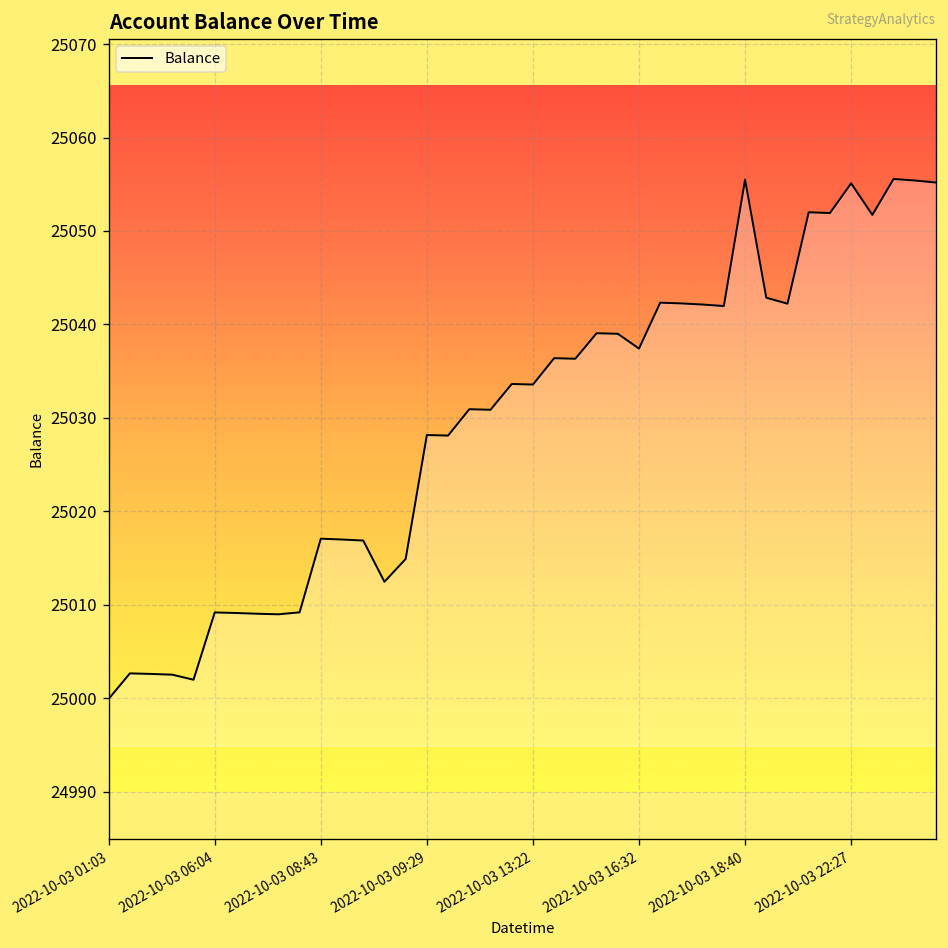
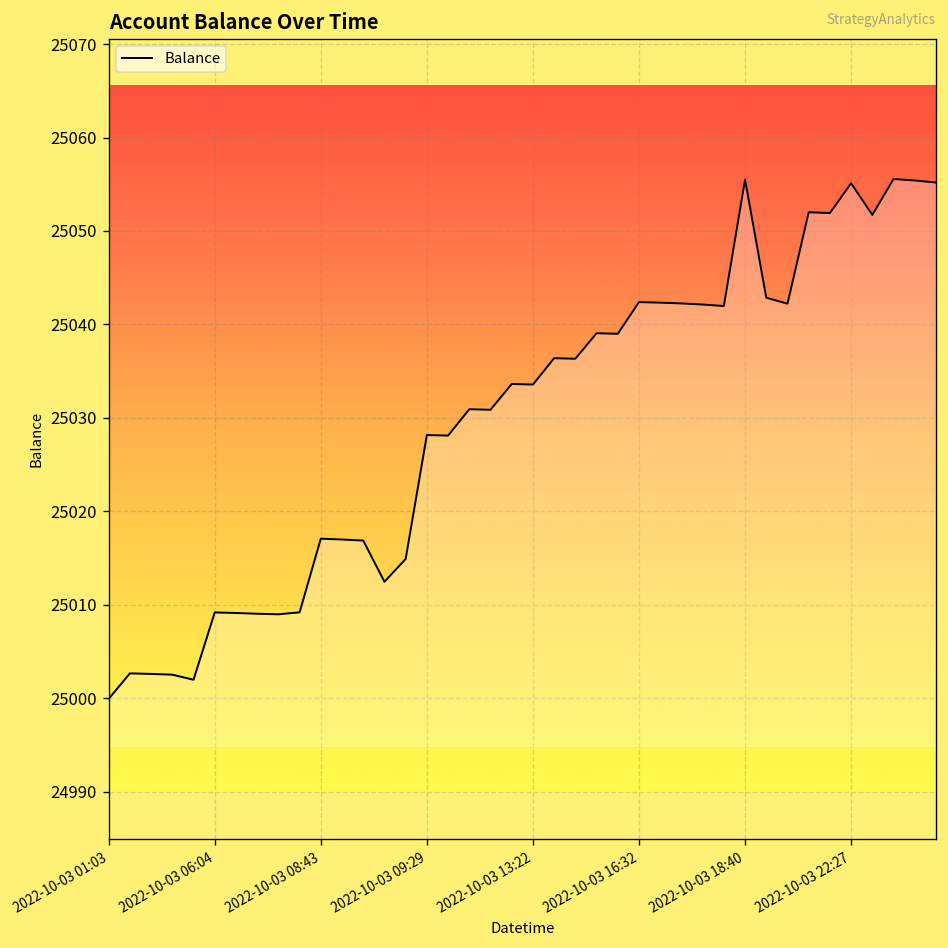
2022-10-03 16:32: 25037 -> 25042
